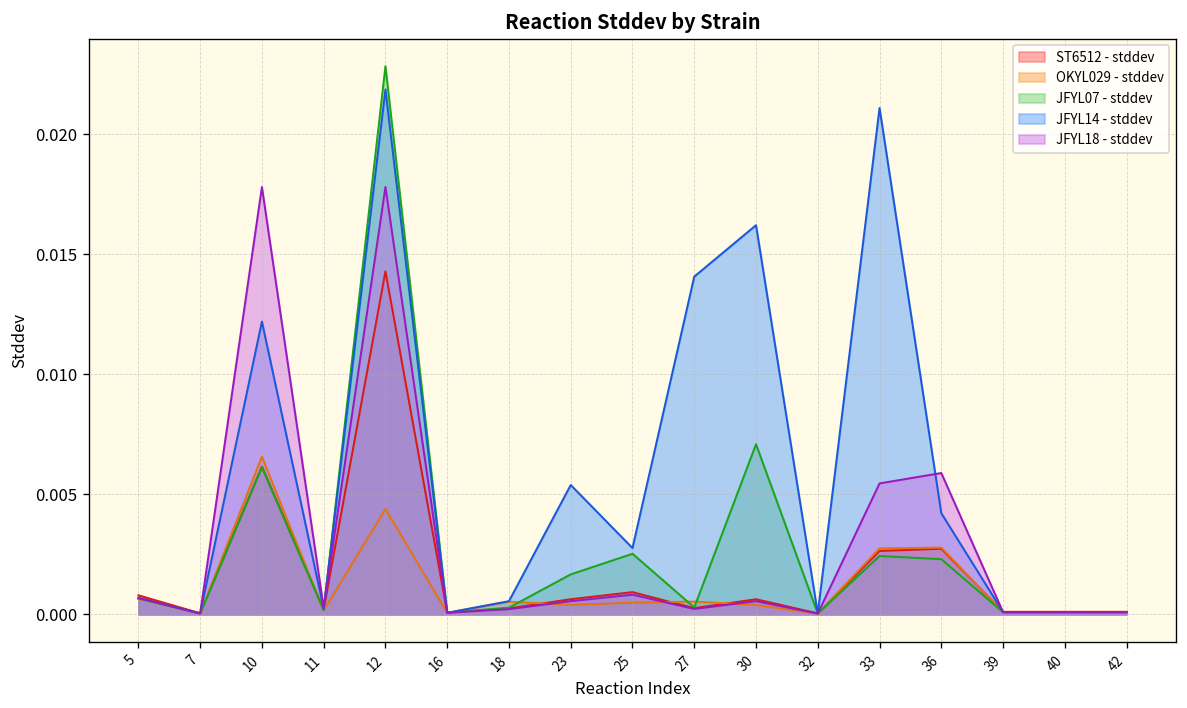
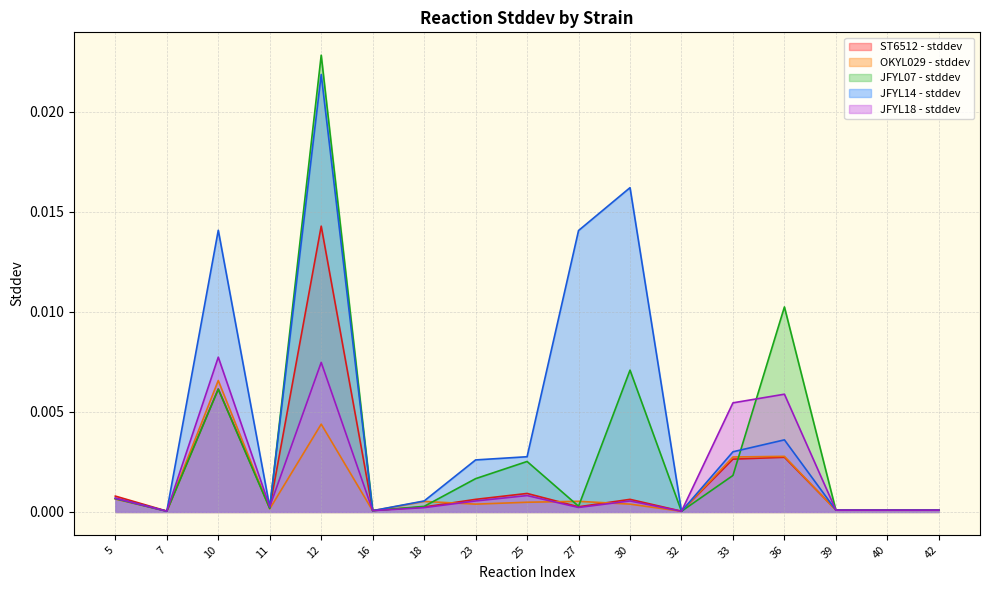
JFYL14 - stddev, 10: 0.0122 -> 0.0141
JFYL18 - stddev, 10: 0.0178 -> 0.0077
JFYL18 - stddev, 12: 0.0178 -> 0.0075
JFYL14 - stddev, 23: 0.0054 -> 0.0026
JFYL07 - stddev, 33: 0.0024 -> 0.0018
JFYL14 - stddev, 33: 0.0211 -> 0.0030
JFYL07 - stddev, 36: 0.0023 -> 0.0102
JFYL14 - stddev, 36: 0.0042 -> 0.0036
